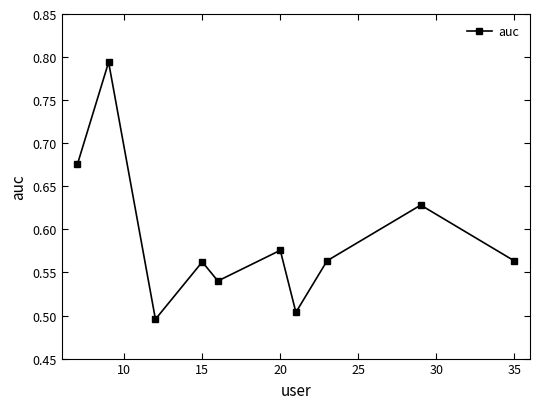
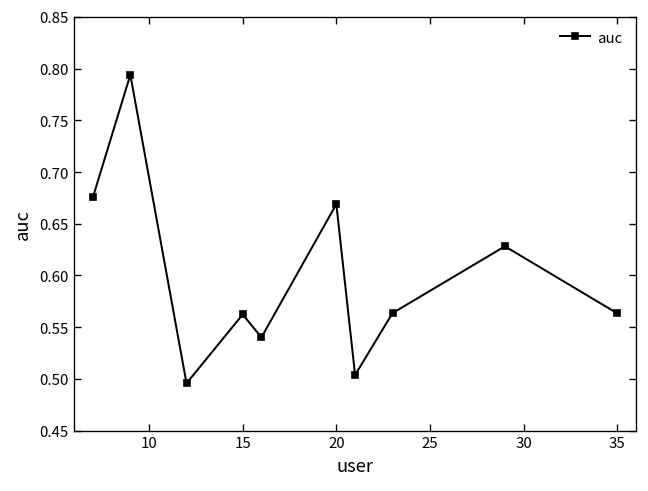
20: 0.58 -> 0.67
